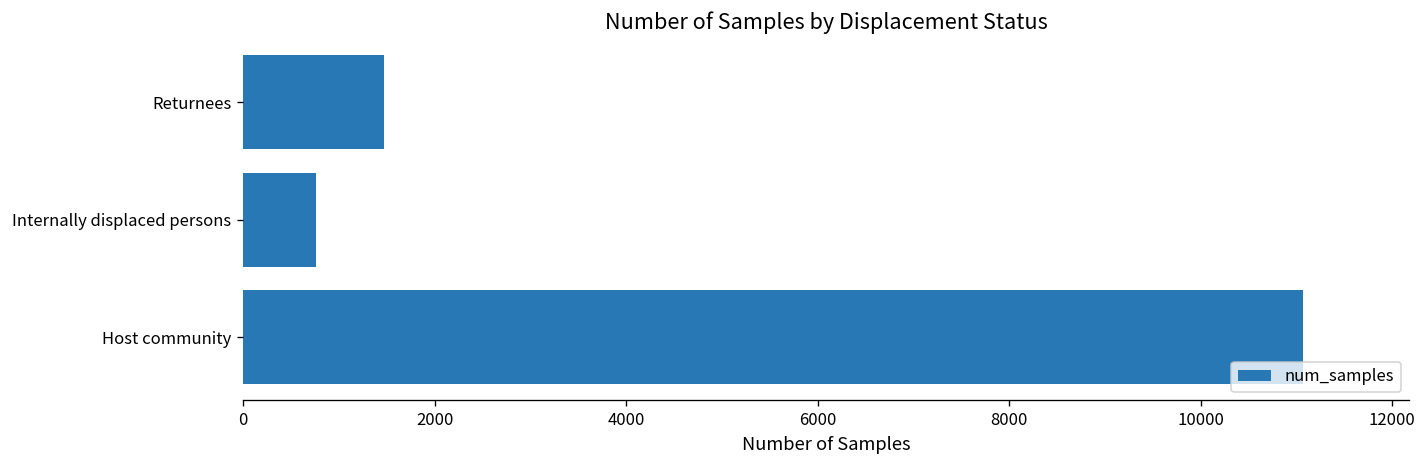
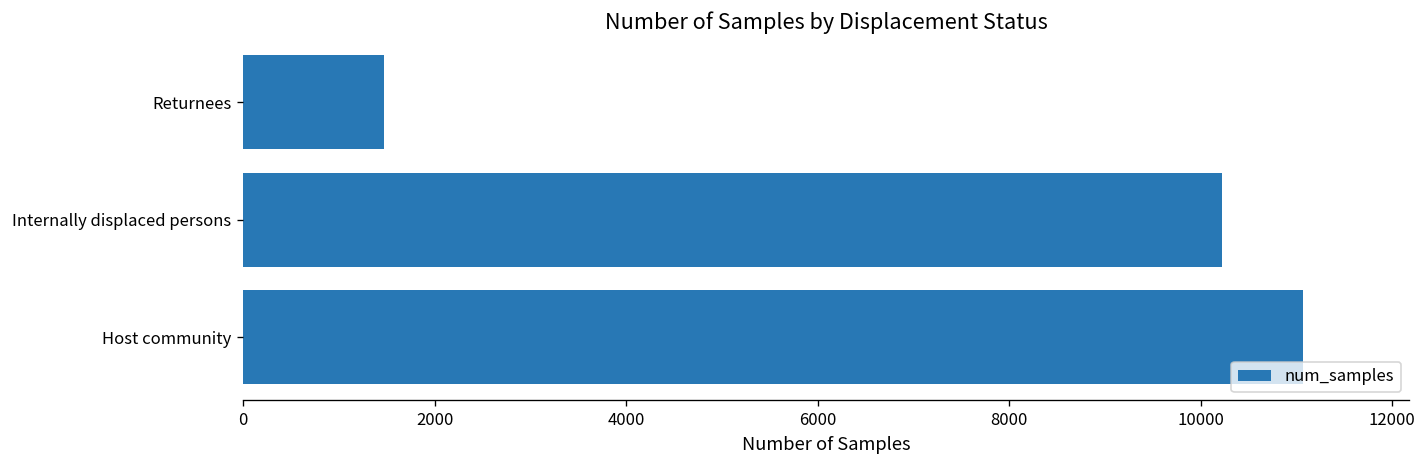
Internally displaced persons: 800 -> 10200
